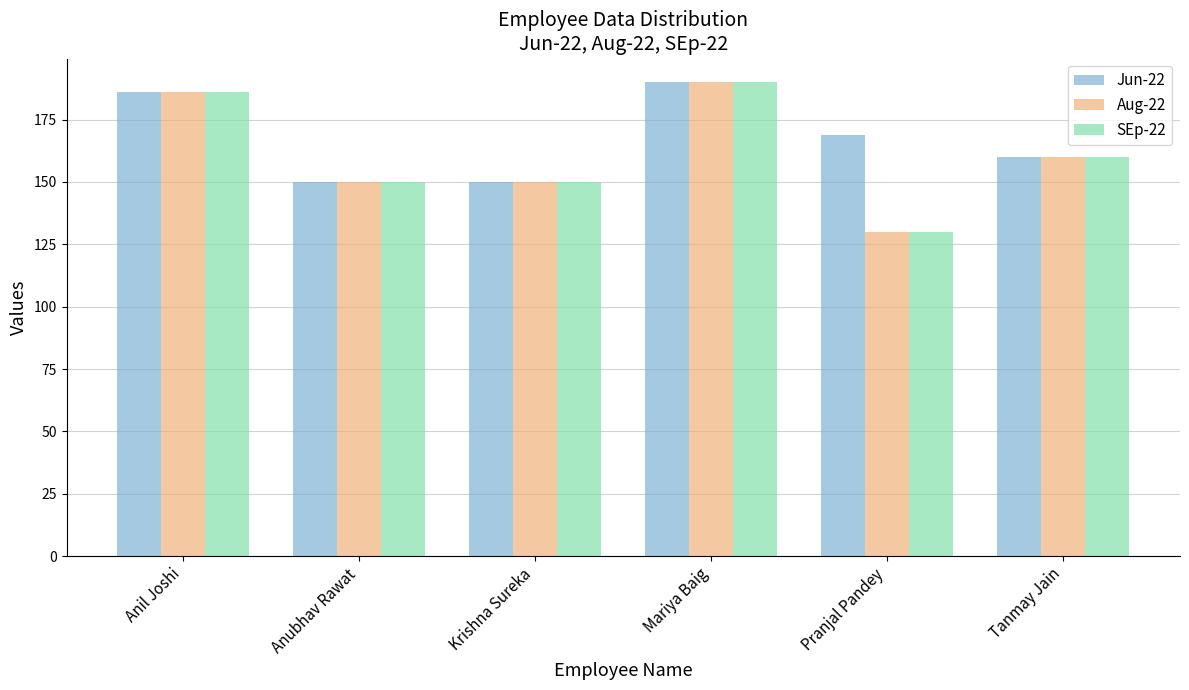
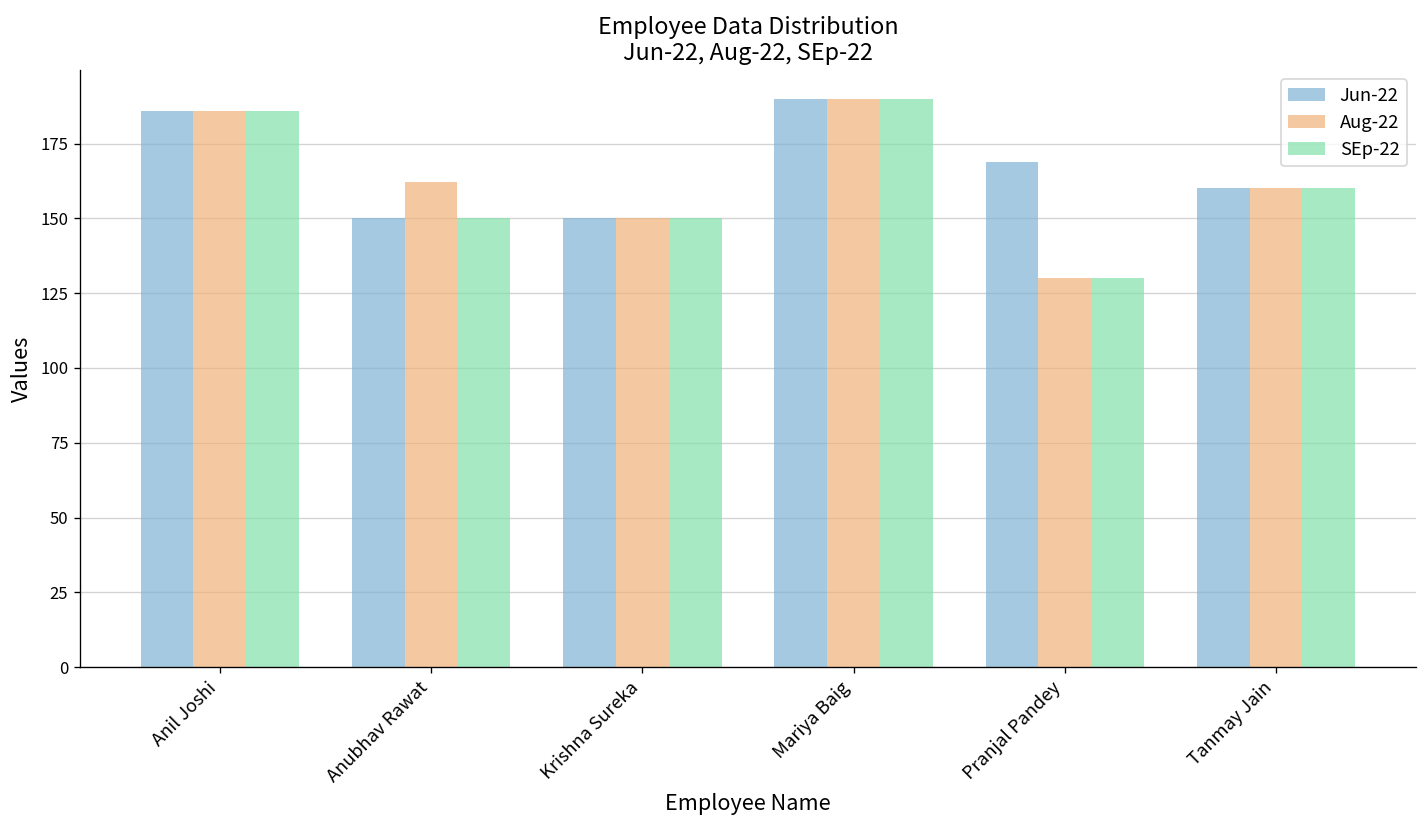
Aug-22, Anubhav Rawat: 150 -> 162
